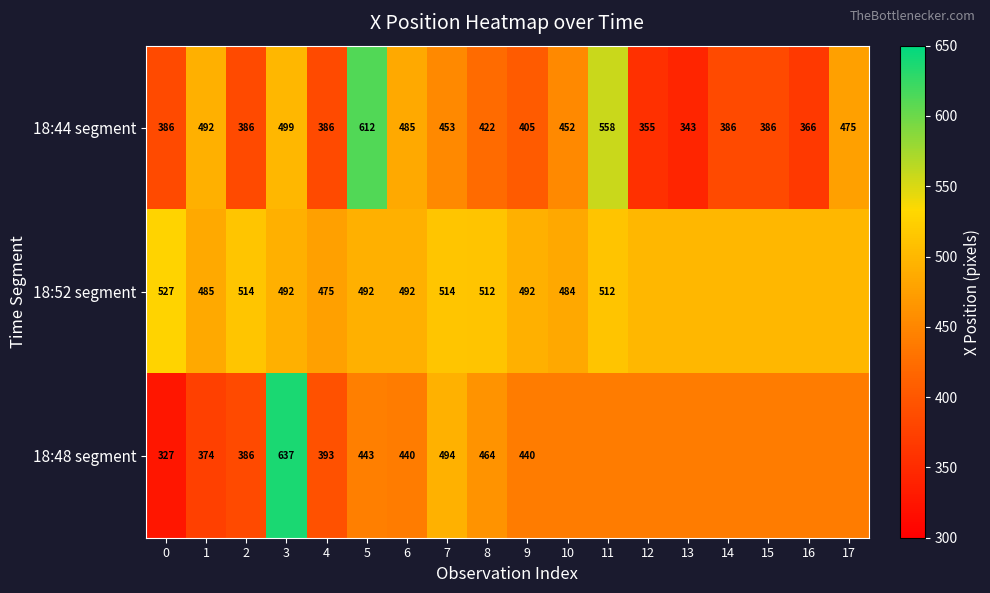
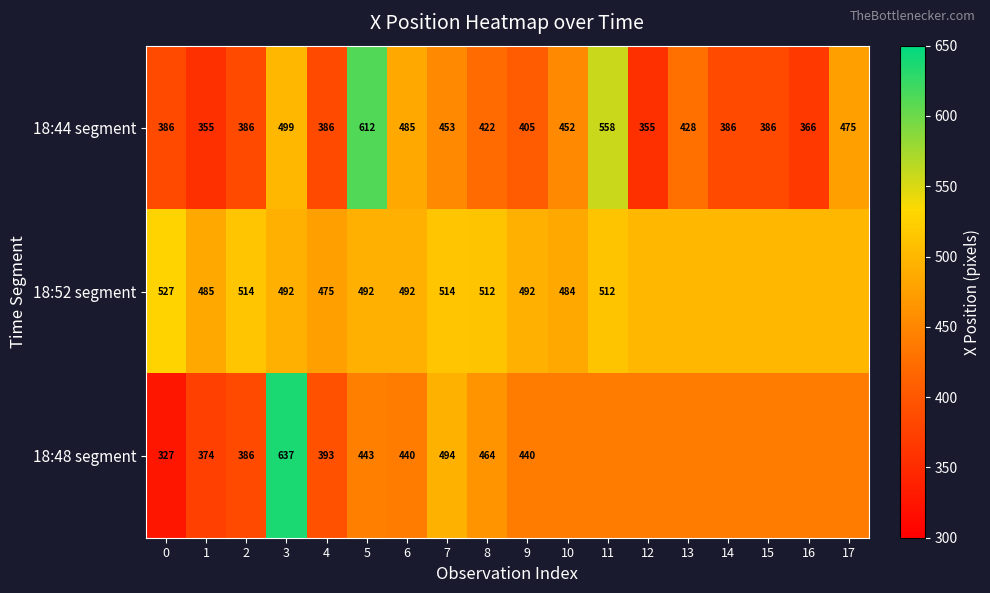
18:44 segment, 1: 492 -> 355
18:44 segment, 13: 343 -> 428
